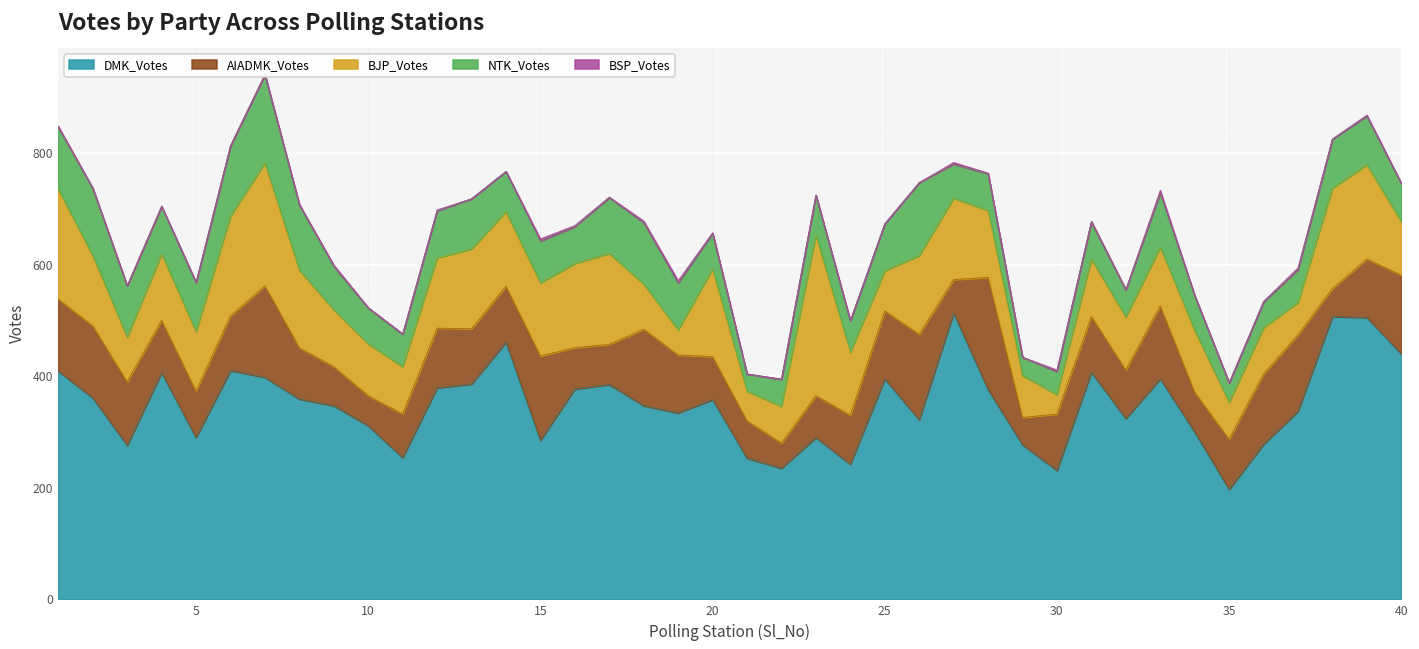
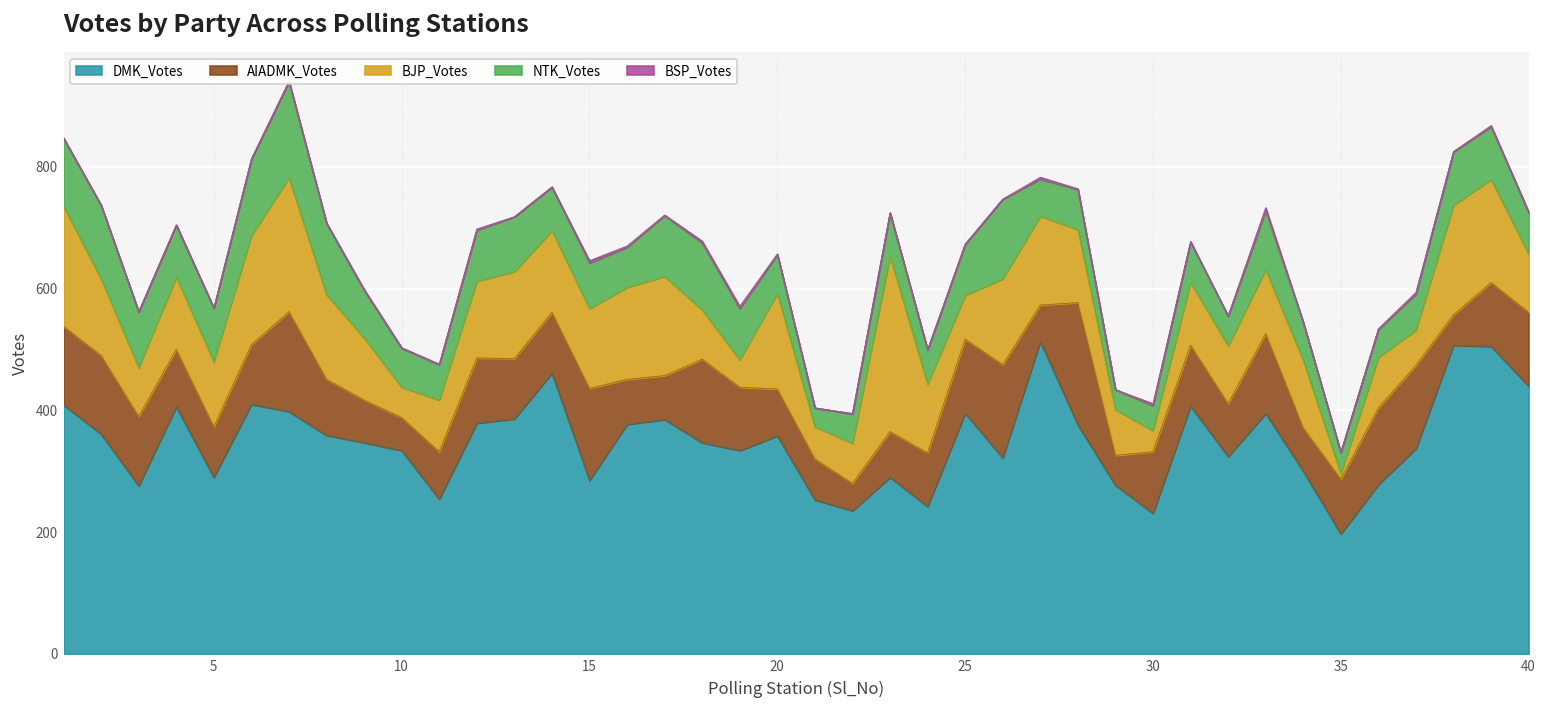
DMK_Votes, 10: 310 -> 330
BJP_Votes, 10: 90 -> 50
BJP_Votes, 35: 70 -> 10
AIADMK_Votes, 40: 140 -> 120
